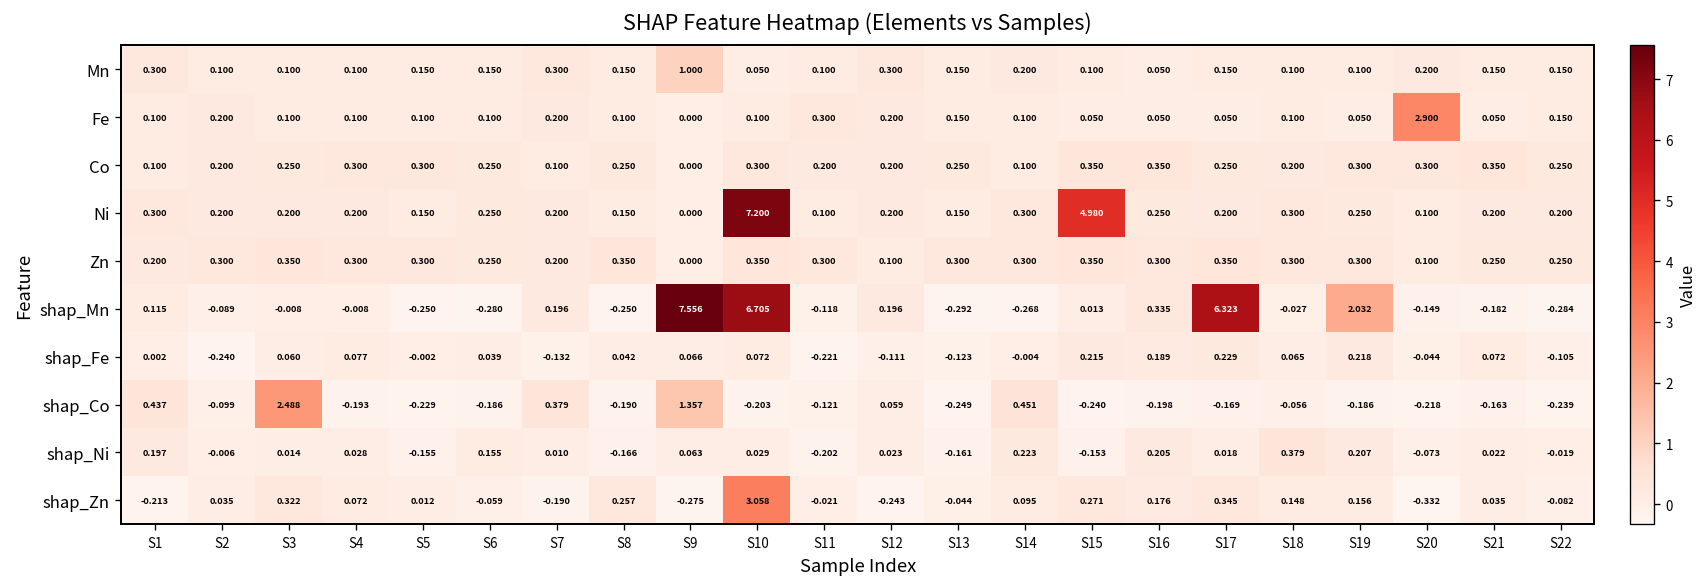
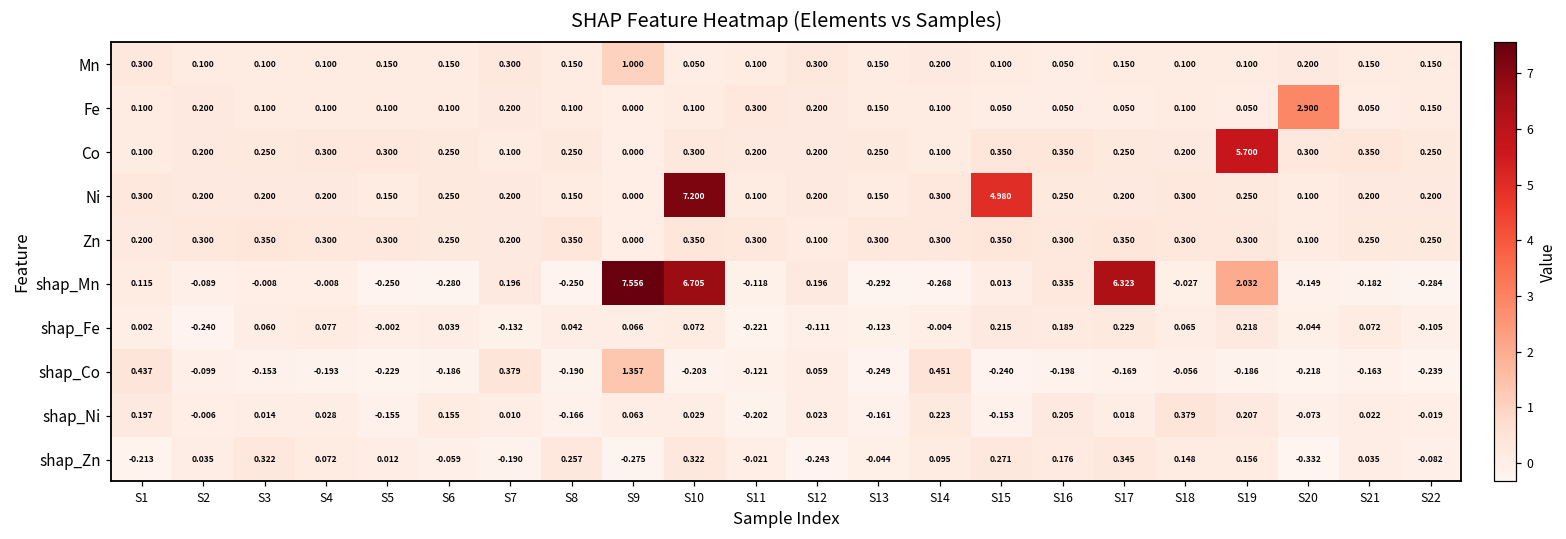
Co, S19: 0.300 -> 5.700
shap_Co, S3: 2.488 -> -0.153
shap_Zn, S10: 3.058 -> 0.322
